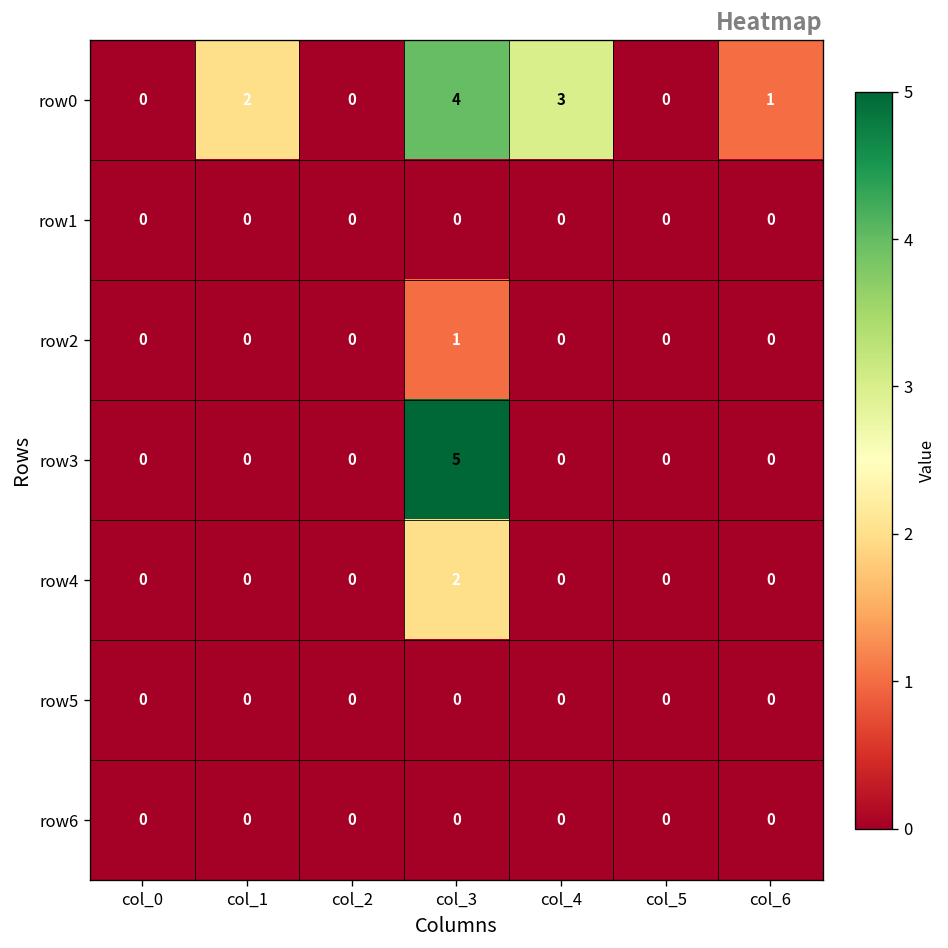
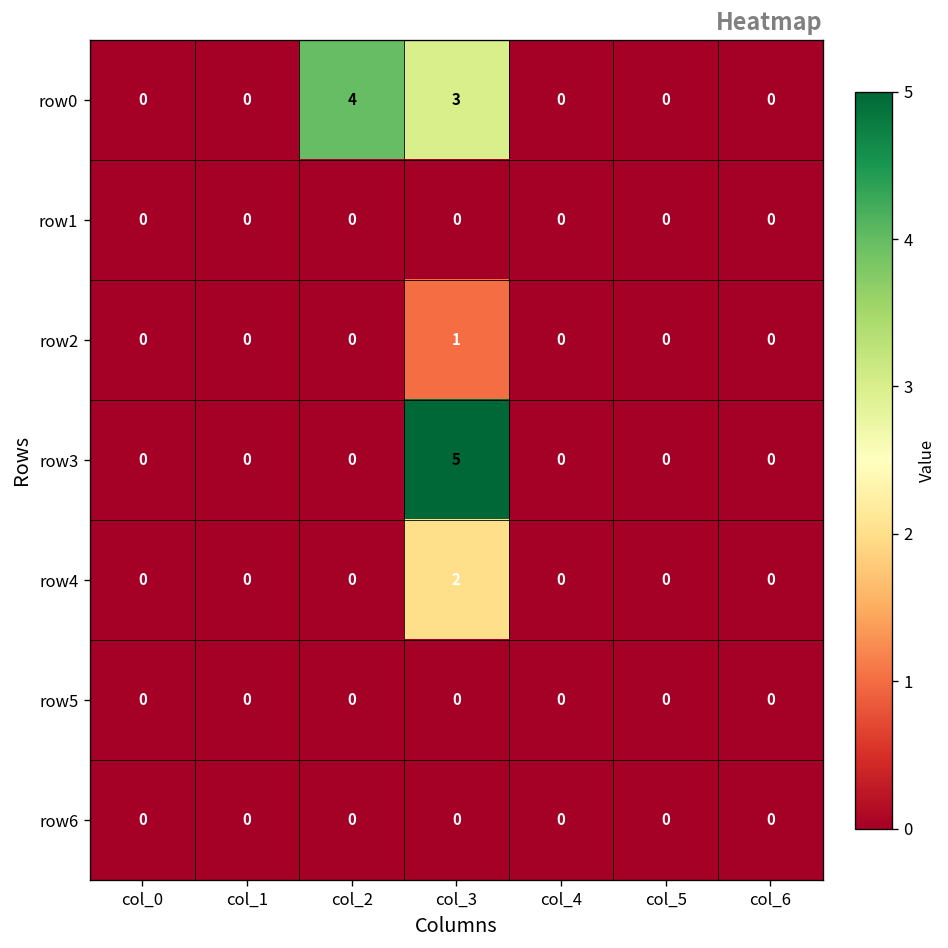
row0, col_1: 2 -> 0
row0, col_2: 0 -> 4
row0, col_3: 4 -> 3
row0, col_4: 3 -> 0
row0, col_6: 1 -> 0
